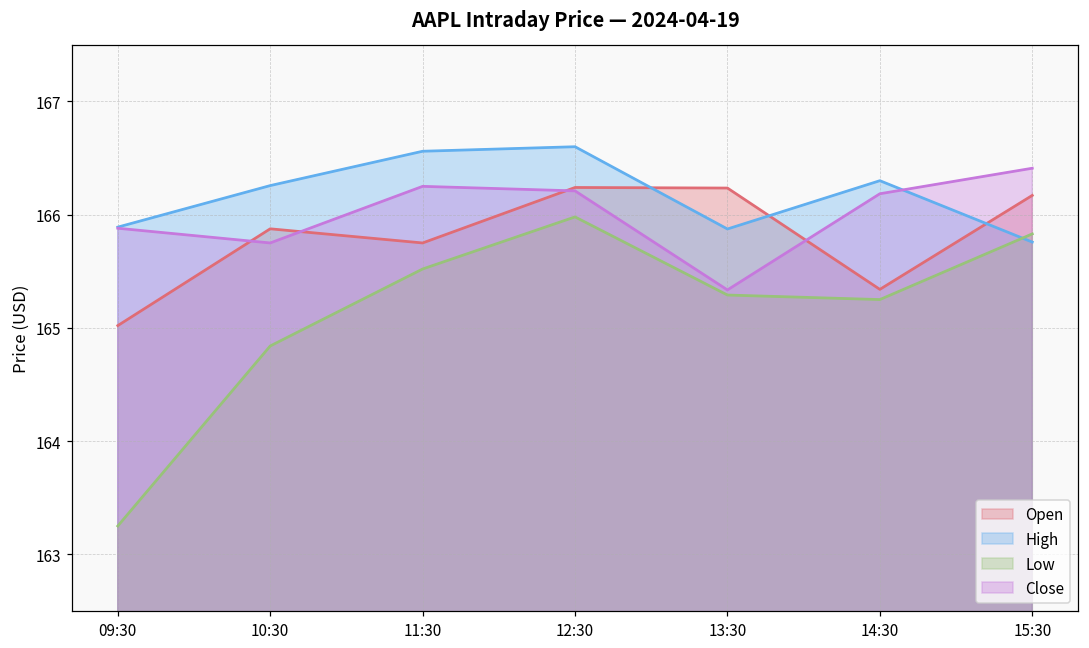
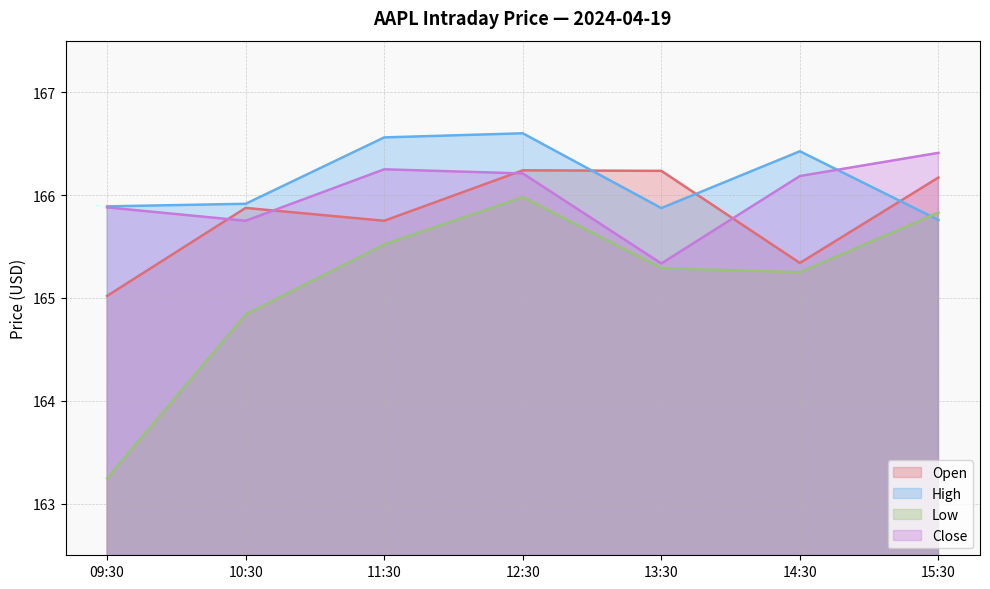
High, 10:30: 166.26 -> 165.91
High, 14:30: 166.30 -> 166.43
